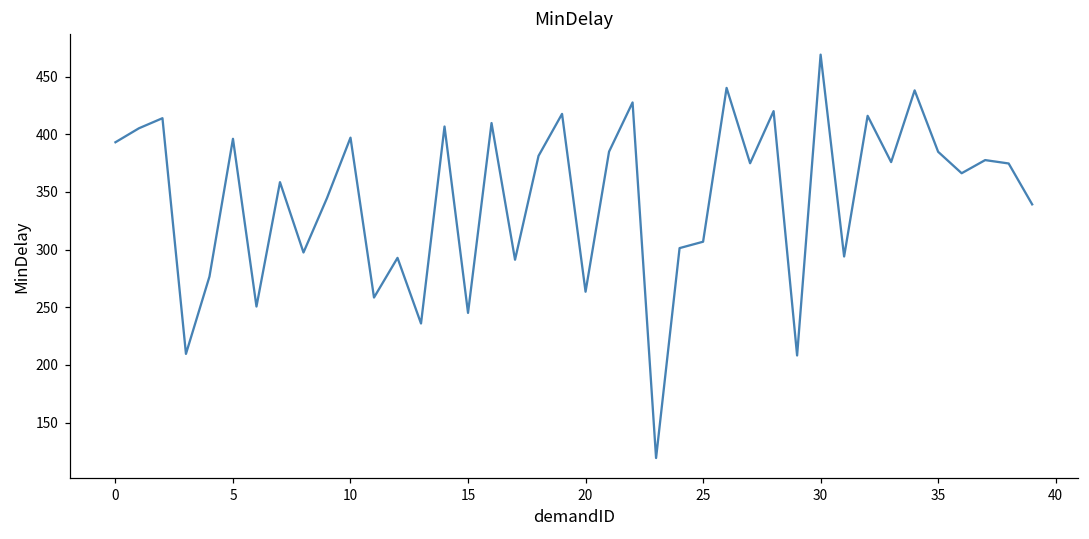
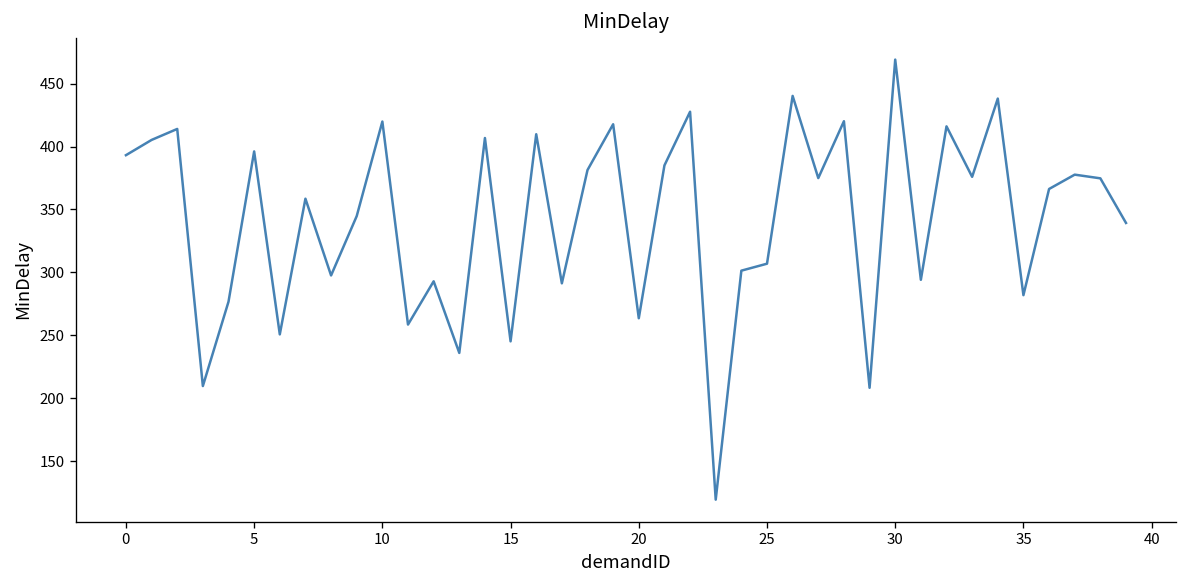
10: 397 -> 420
35: 385 -> 282
